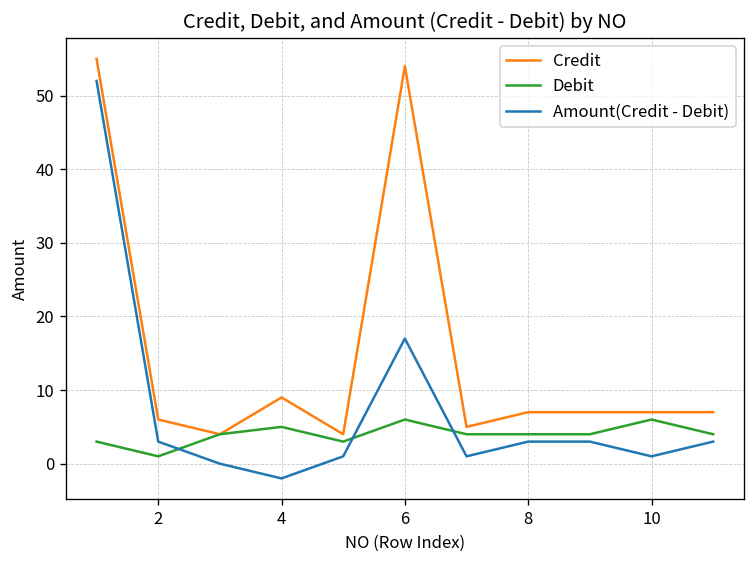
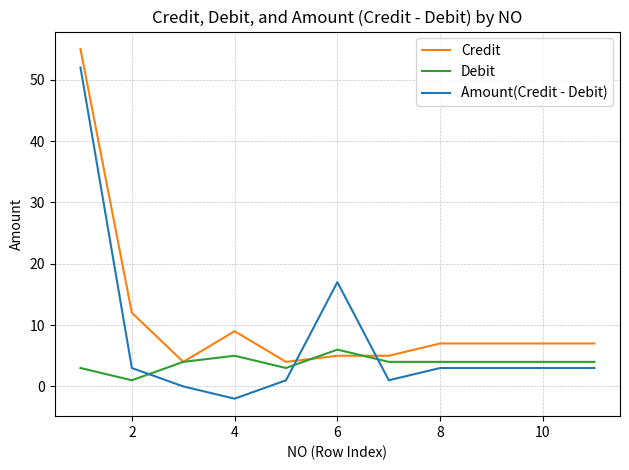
Credit, 2: 6 -> 12
Credit, 6: 54 -> 5
Debit, 10: 6 -> 4
Amount(Credit - Debit), 10: 1 -> 3
